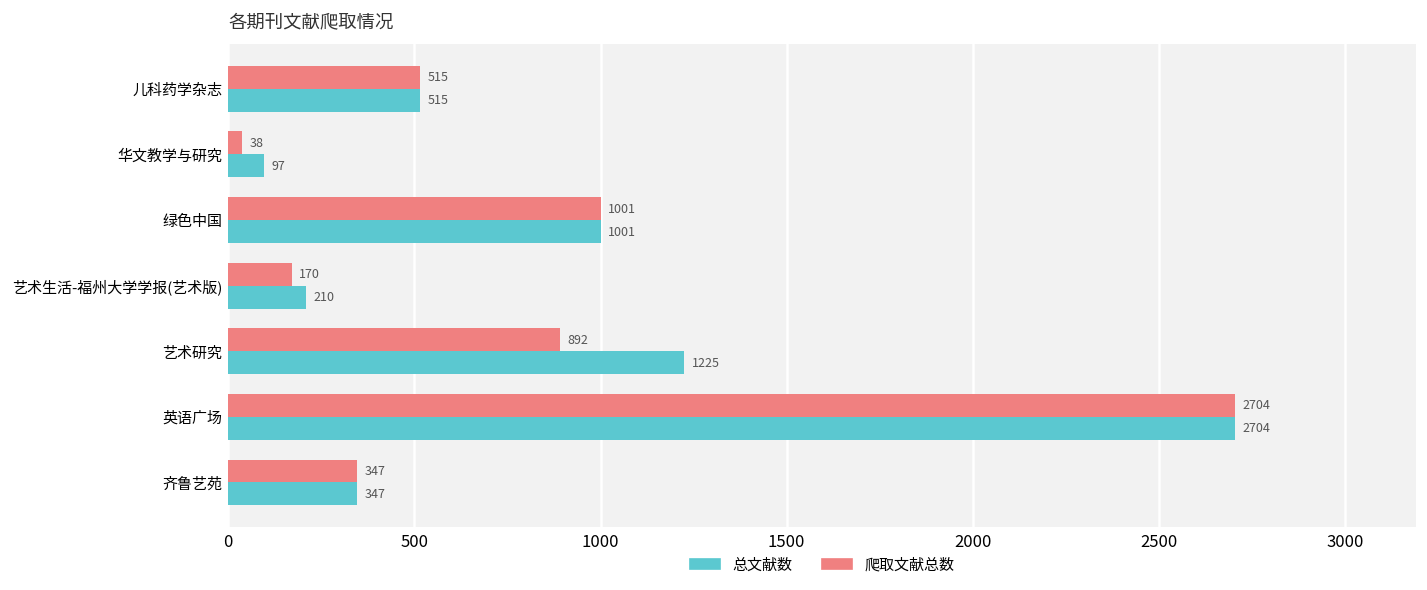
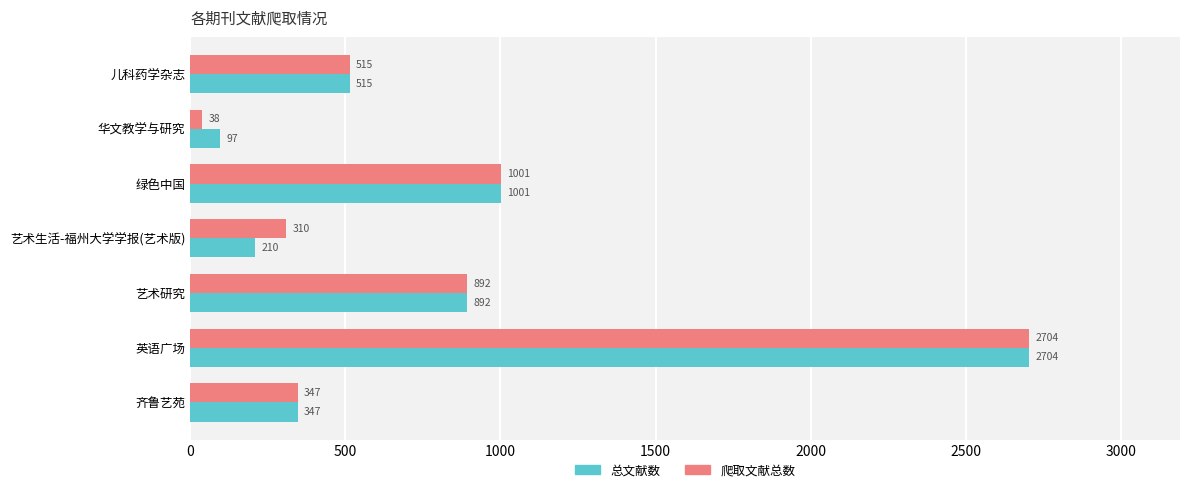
爬取文献总数, 艺术生活-福州大学学报(艺术版): 170 -> 310
总文献数, 艺术研究: 1225 -> 892
